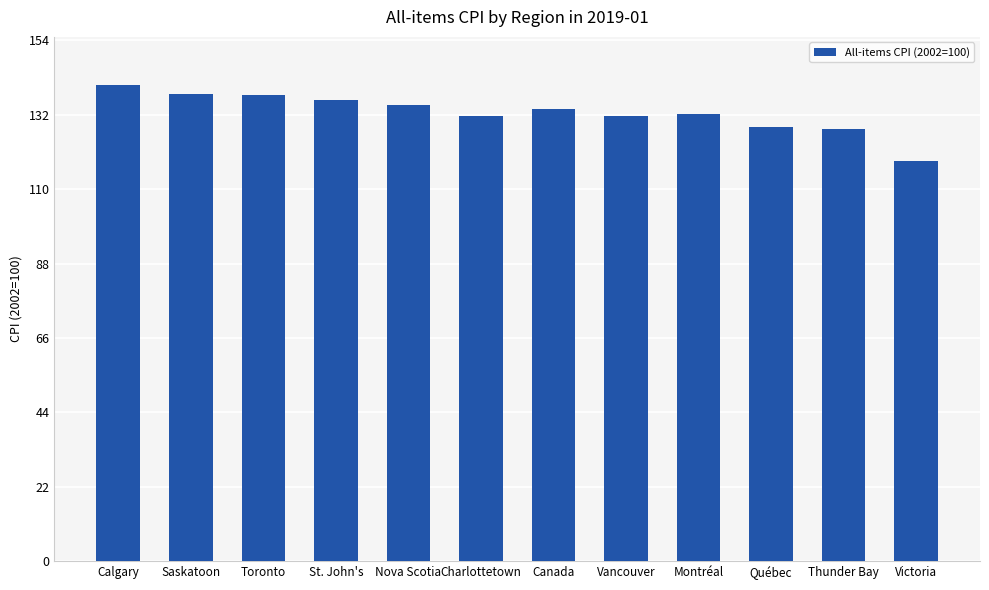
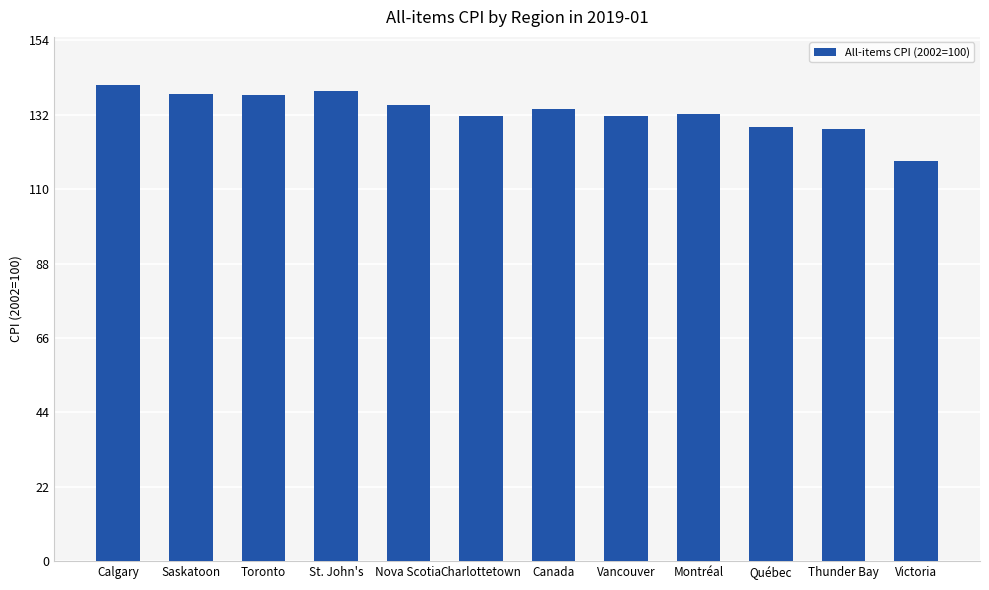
St. John's: 136 -> 139
